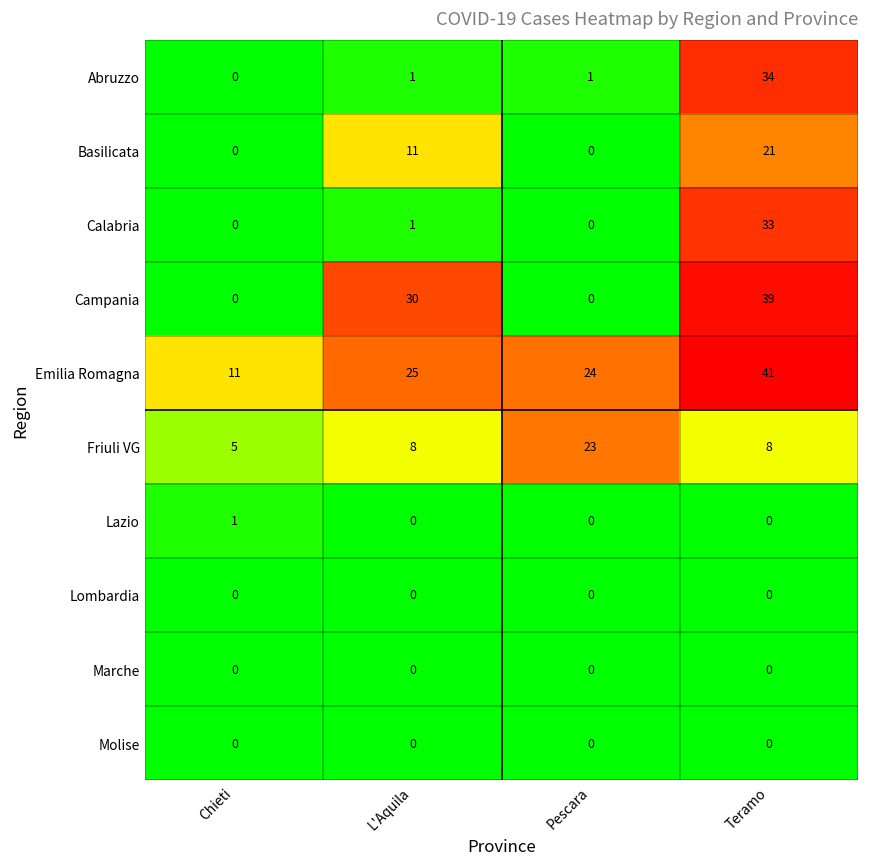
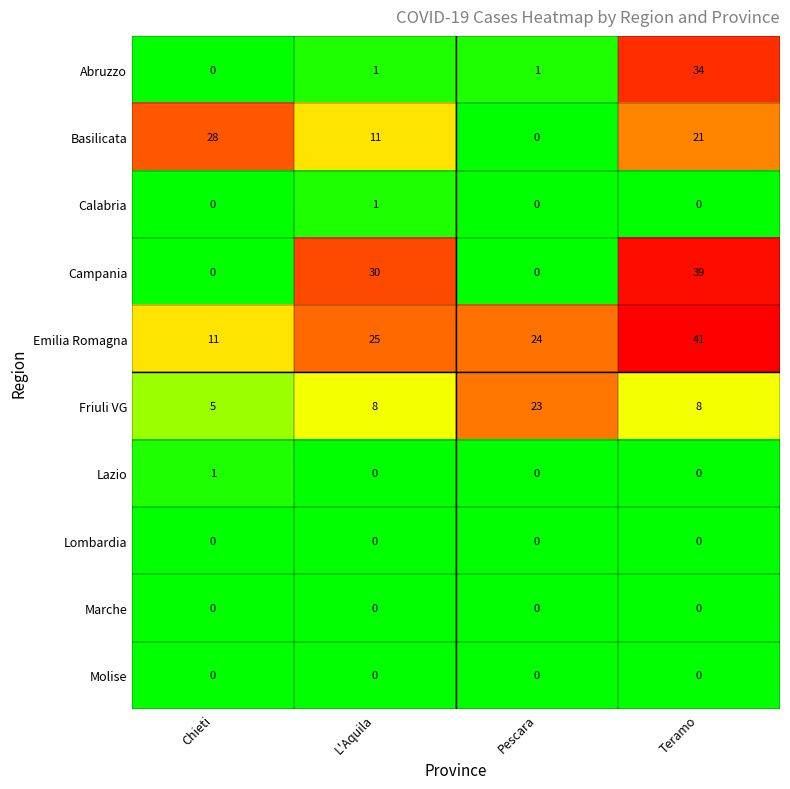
Basilicata, Chieti: 0 -> 28
Calabria, Teramo: 33 -> 0
